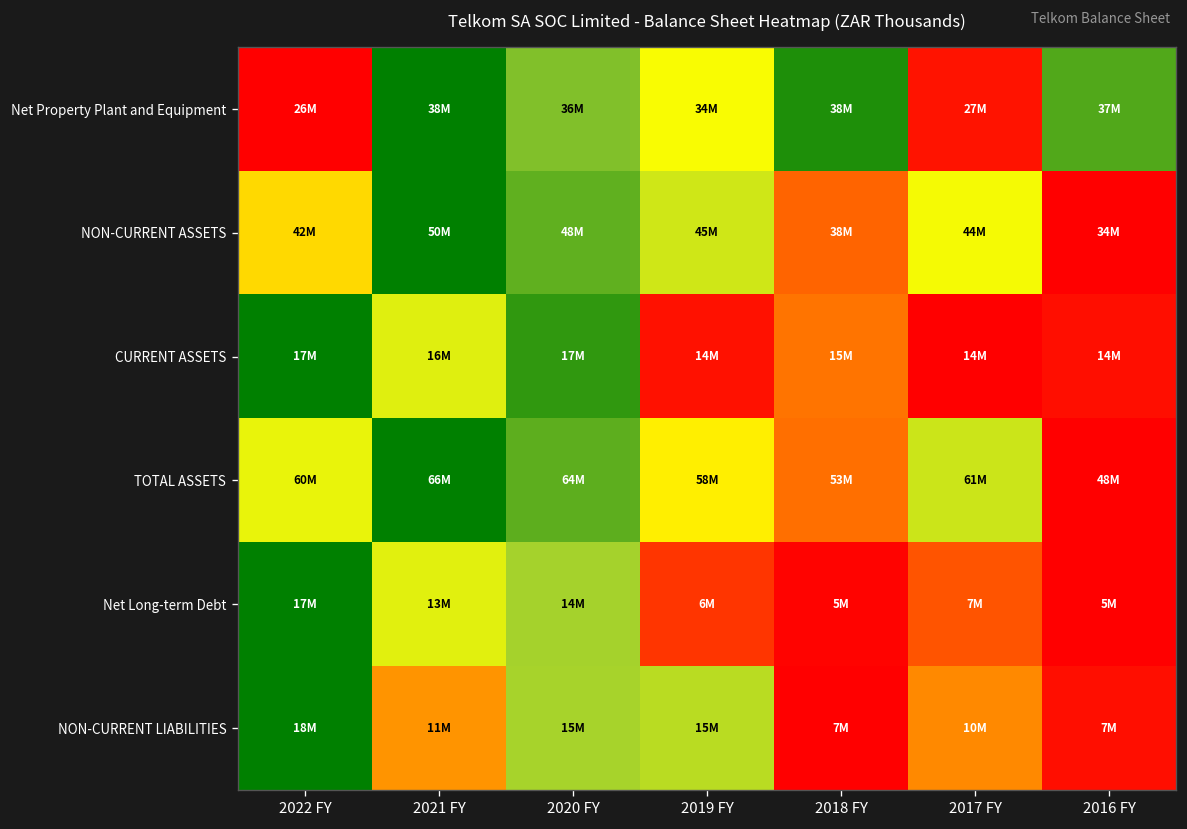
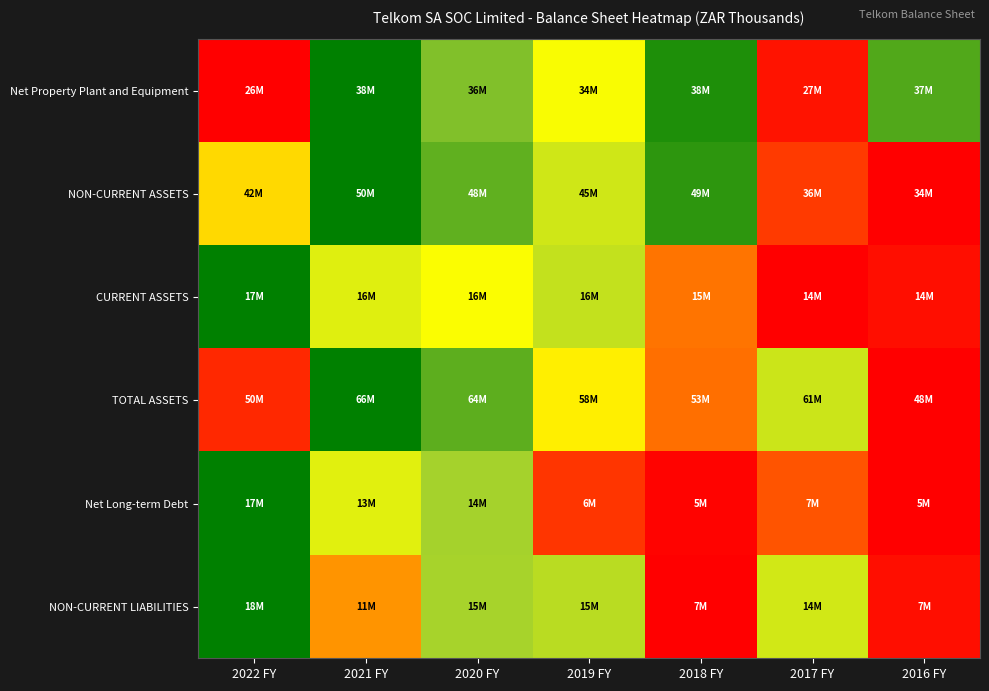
NON-CURRENT ASSETS, 2018 FY: 38M -> 49M
NON-CURRENT ASSETS, 2017 FY: 44M -> 36M
CURRENT ASSETS, 2020 FY: 17M -> 16M
CURRENT ASSETS, 2019 FY: 14M -> 16M
TOTAL ASSETS, 2022 FY: 60M -> 50M
NON-CURRENT LIABILITIES, 2017 FY: 10M -> 14M
